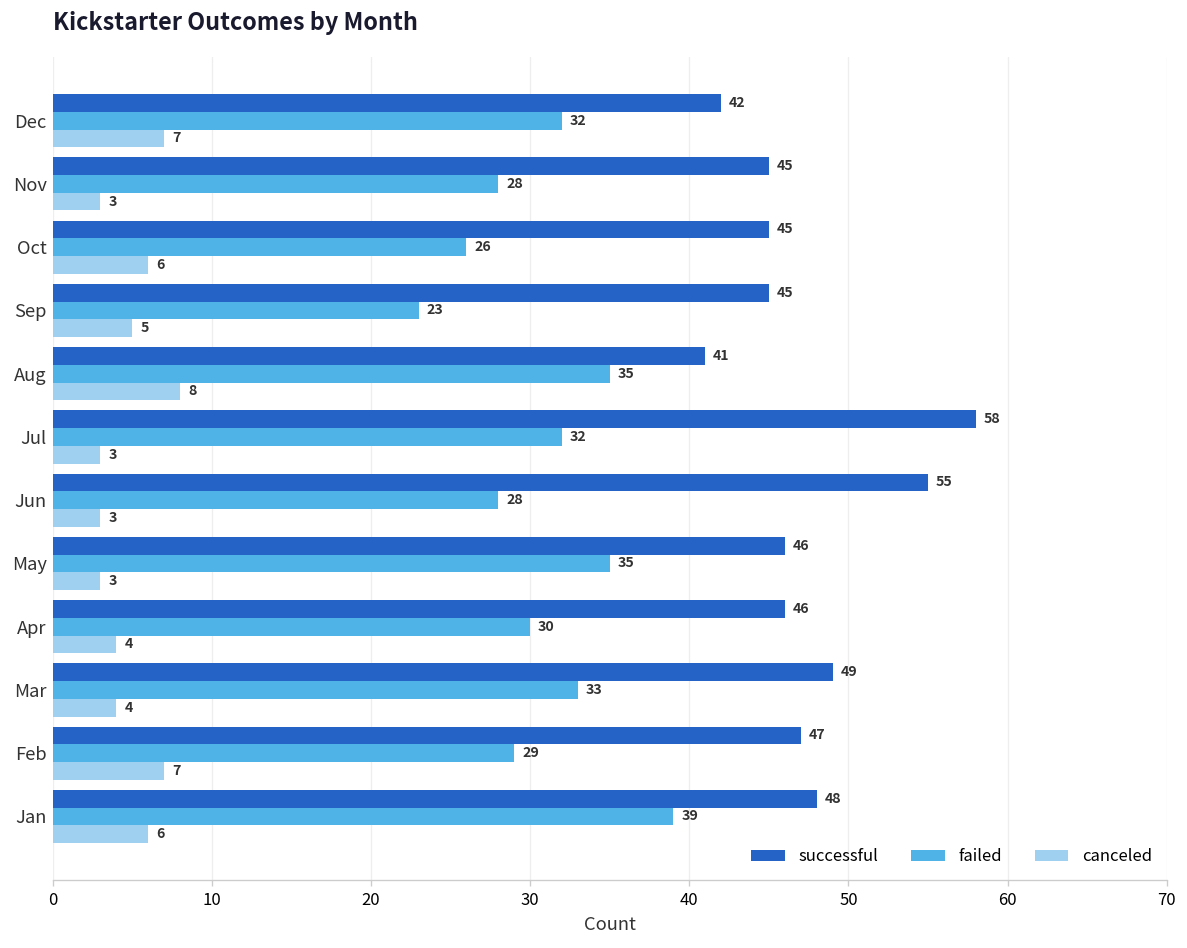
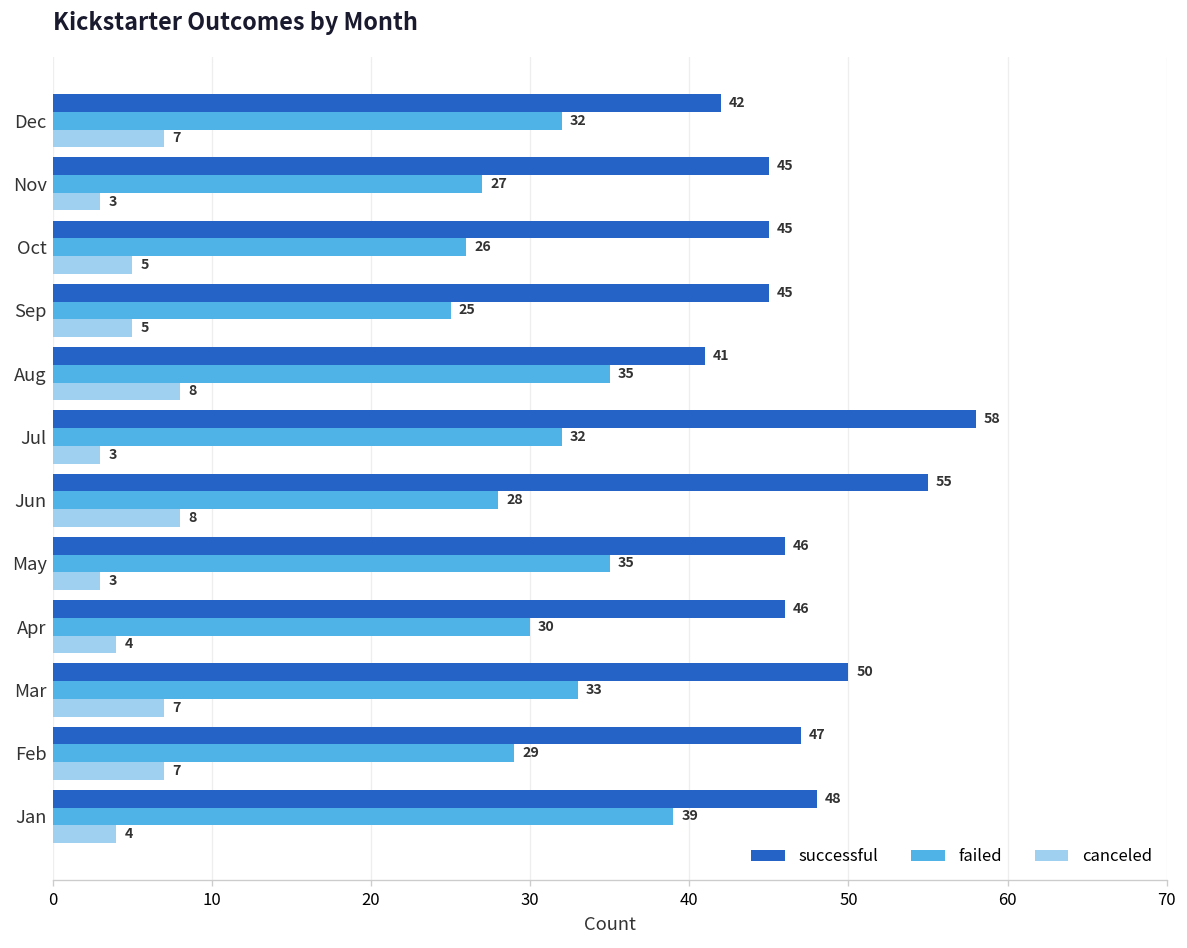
failed, Nov: 28 -> 27
canceled, Oct: 6 -> 5
failed, Sep: 23 -> 25
canceled, Jun: 3 -> 8
successful, Mar: 49 -> 50
canceled, Mar: 4 -> 7
canceled, Jan: 6 -> 4
